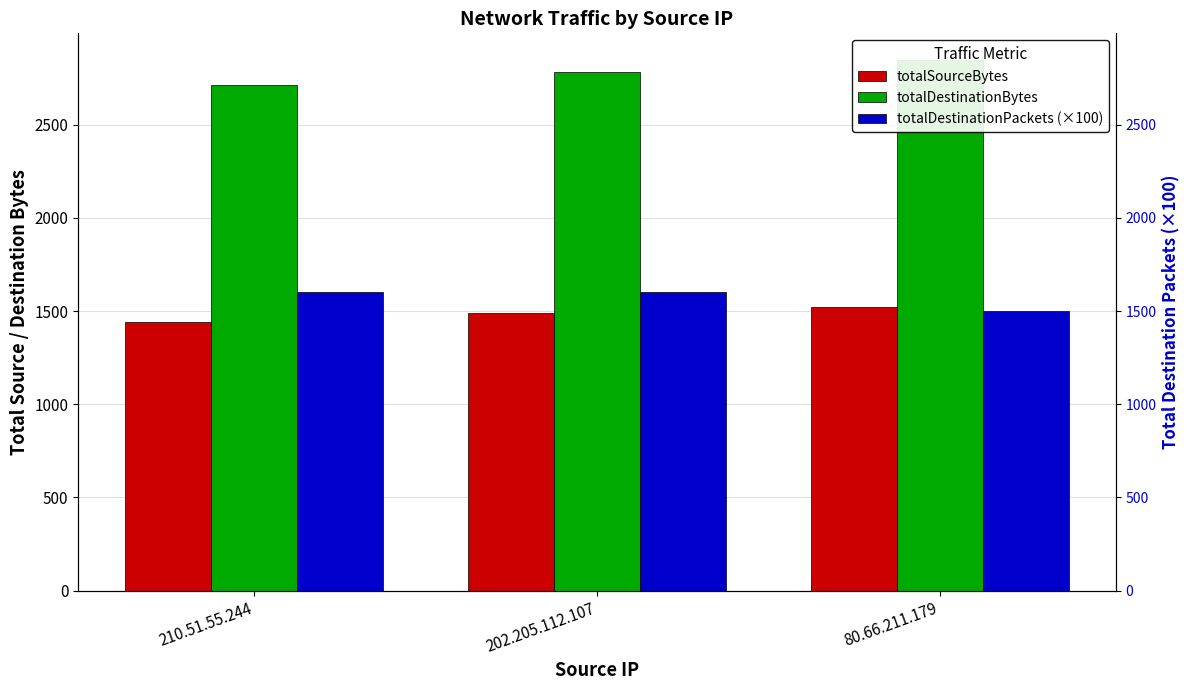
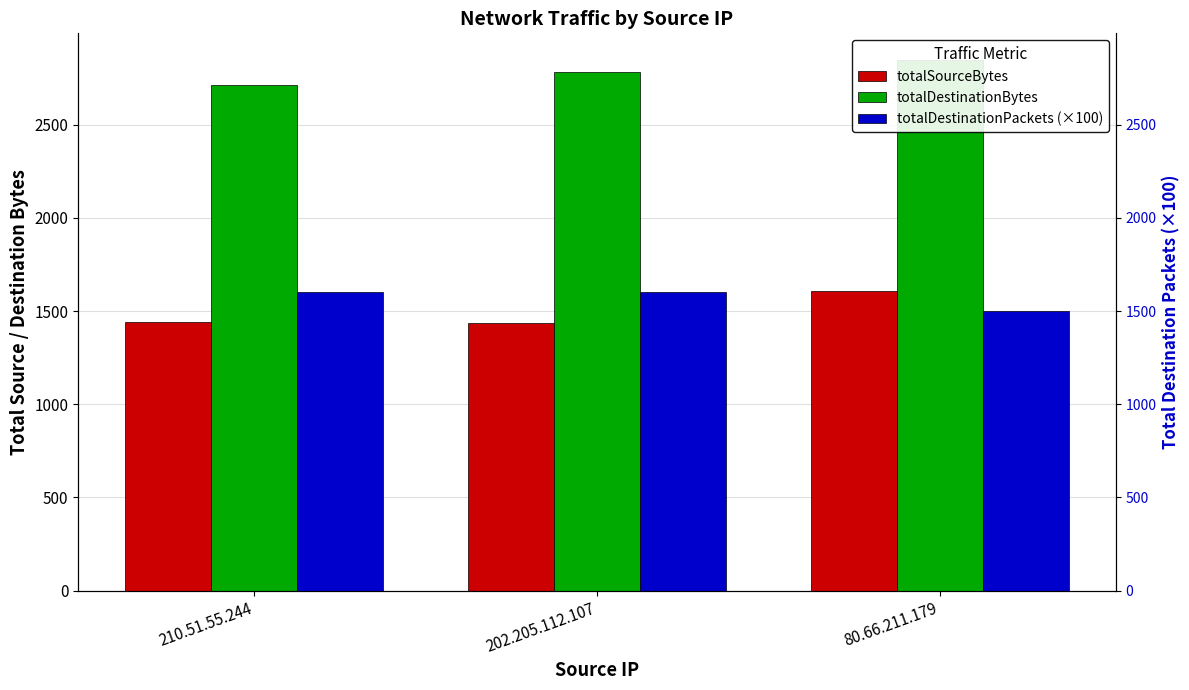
totalSourceBytes, 202.205.112.107: 1490 -> 1430
totalSourceBytes, 80.66.211.179: 1520 -> 1610
